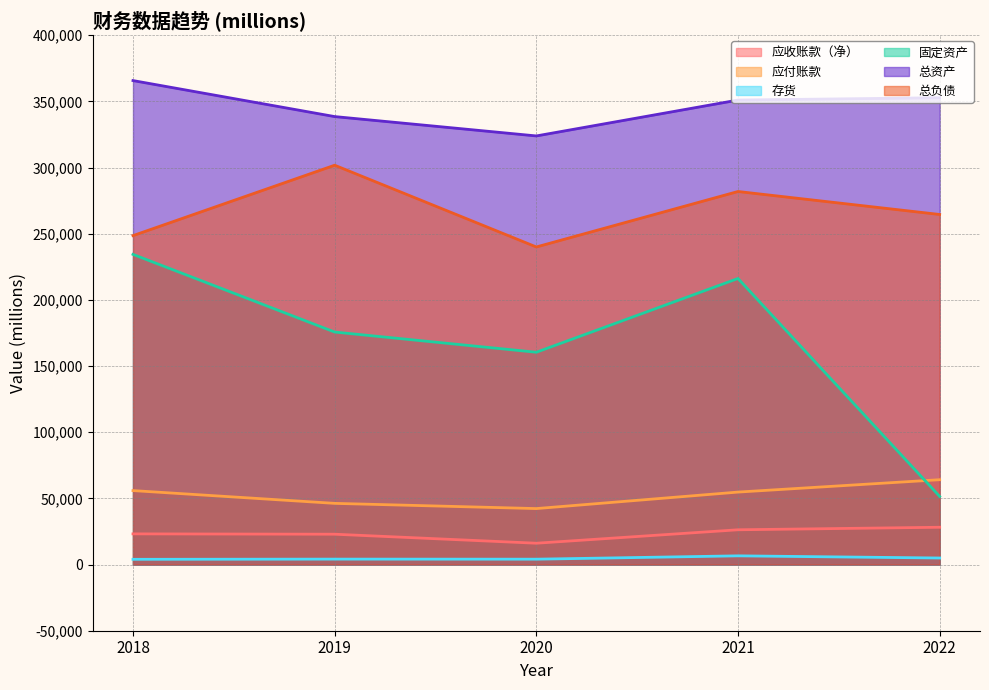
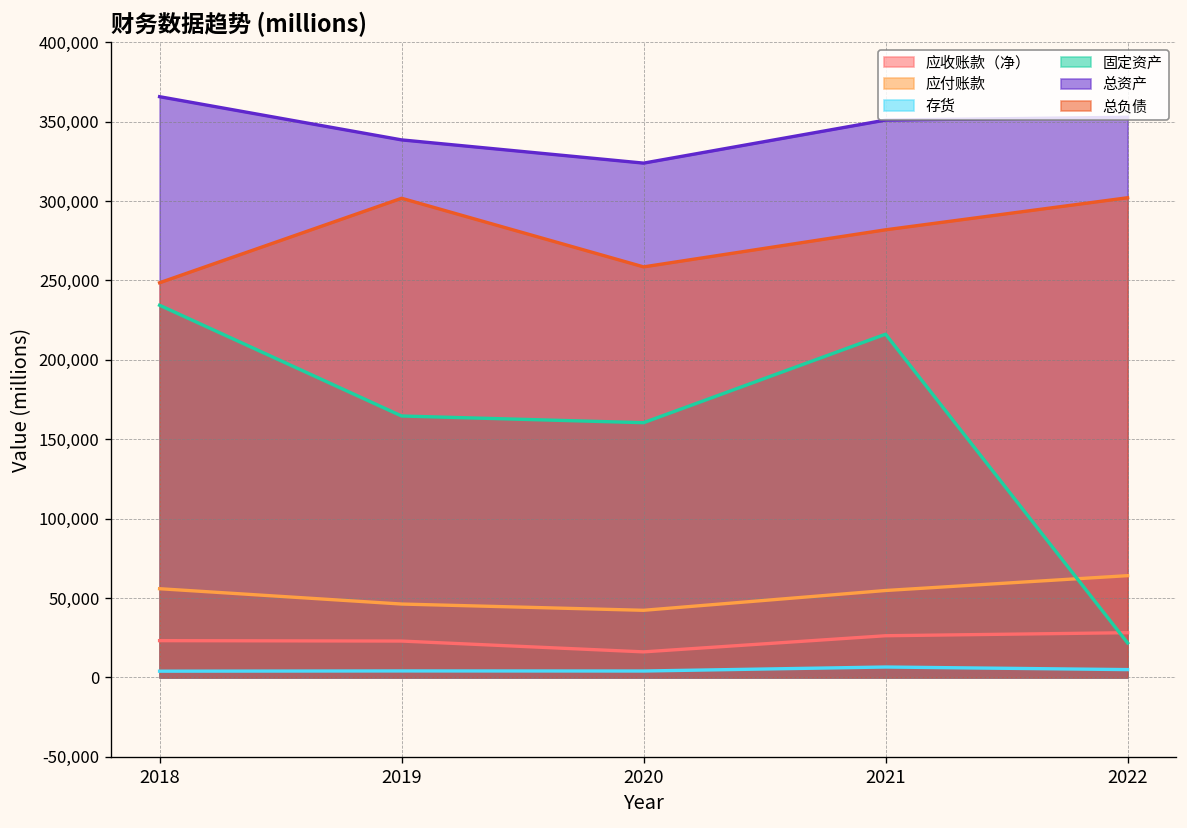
固定资产, 2019: 176,000 -> 165,000
总负债, 2020: 240,000 -> 259,000
固定资产, 2022: 51,000 -> 22,000
总负债, 2022: 265,000 -> 302,000
